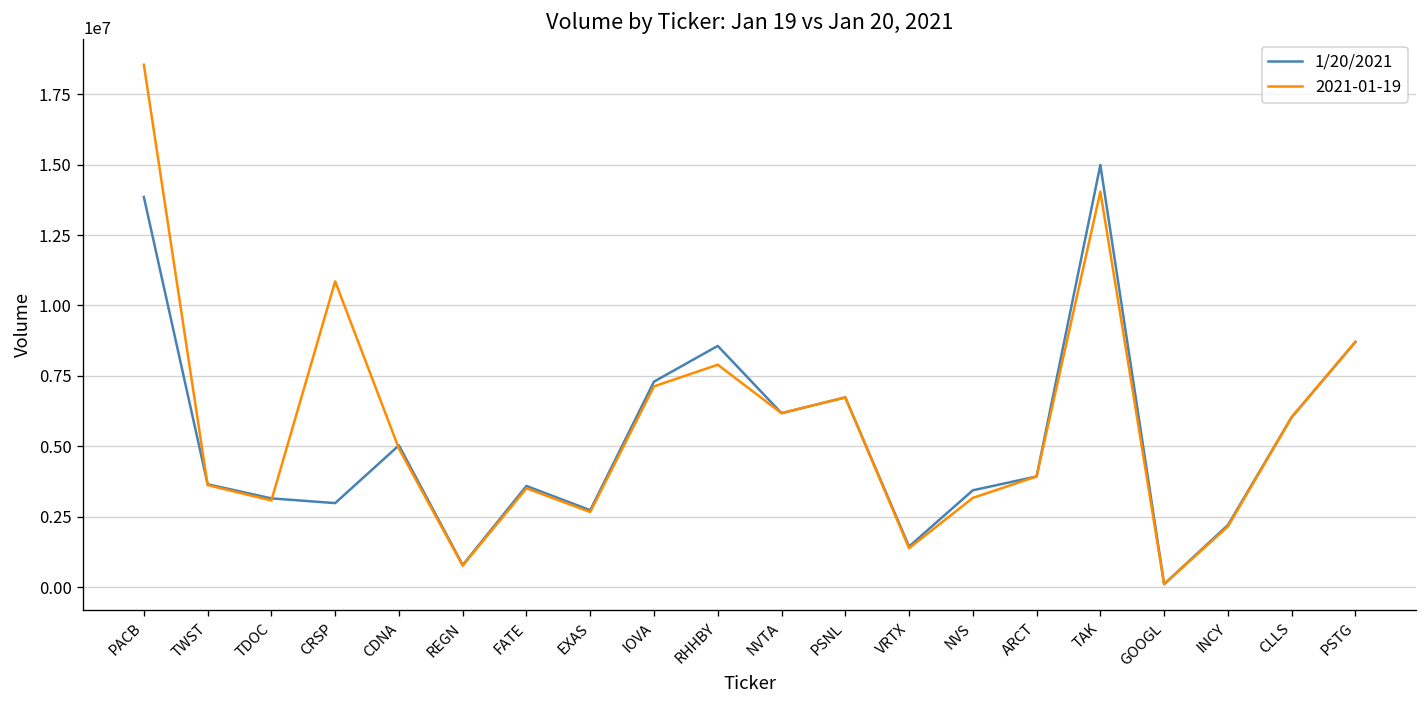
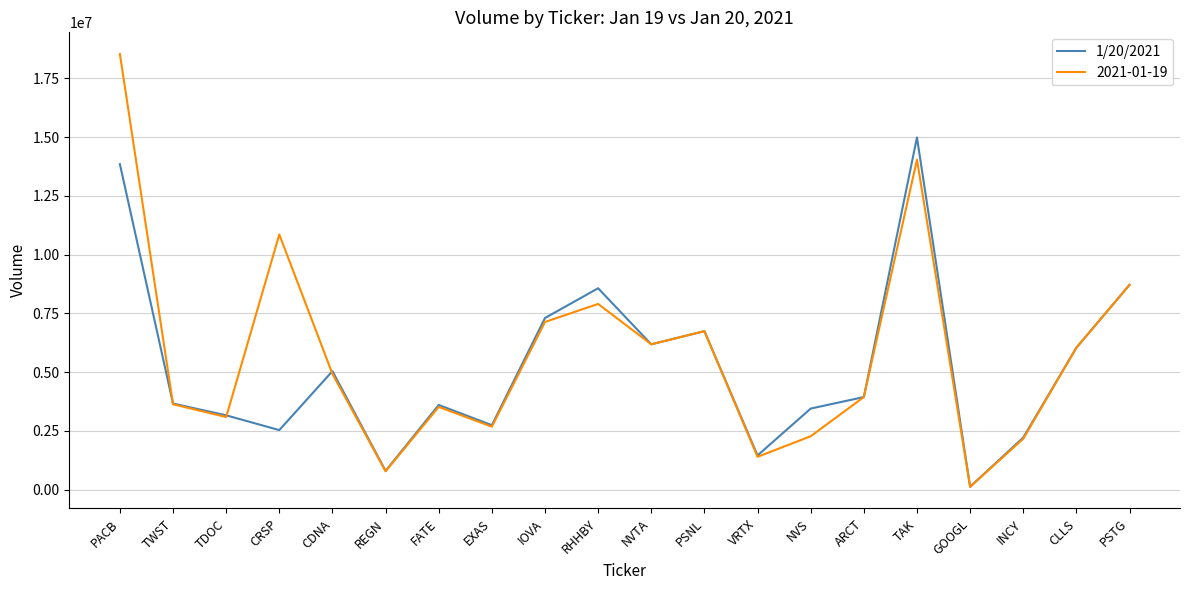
1/20/2021, CRSP: 3000000 -> 2500000
2021-01-19, NVS: 3200000 -> 2300000
